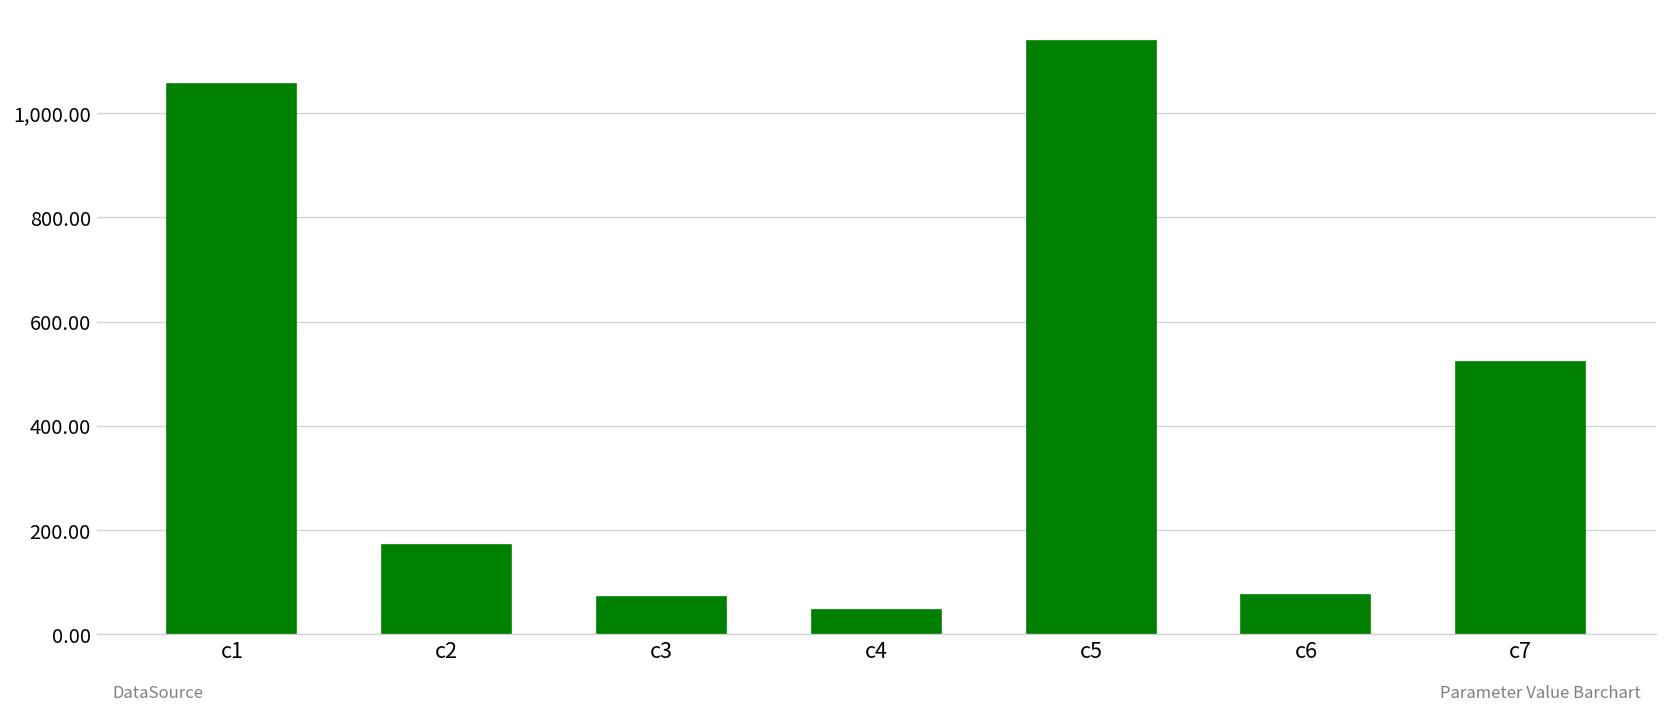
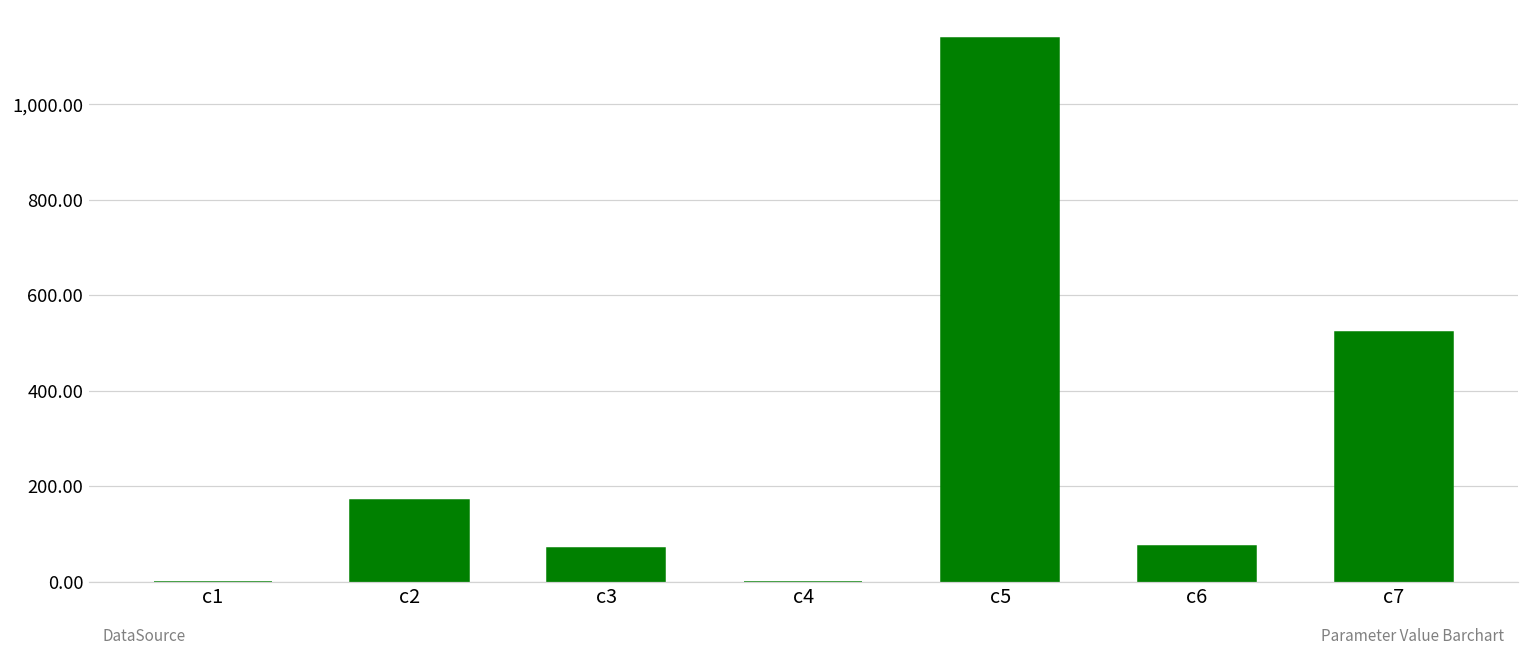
c1: 1,060 -> 0
c4: 50 -> 0
